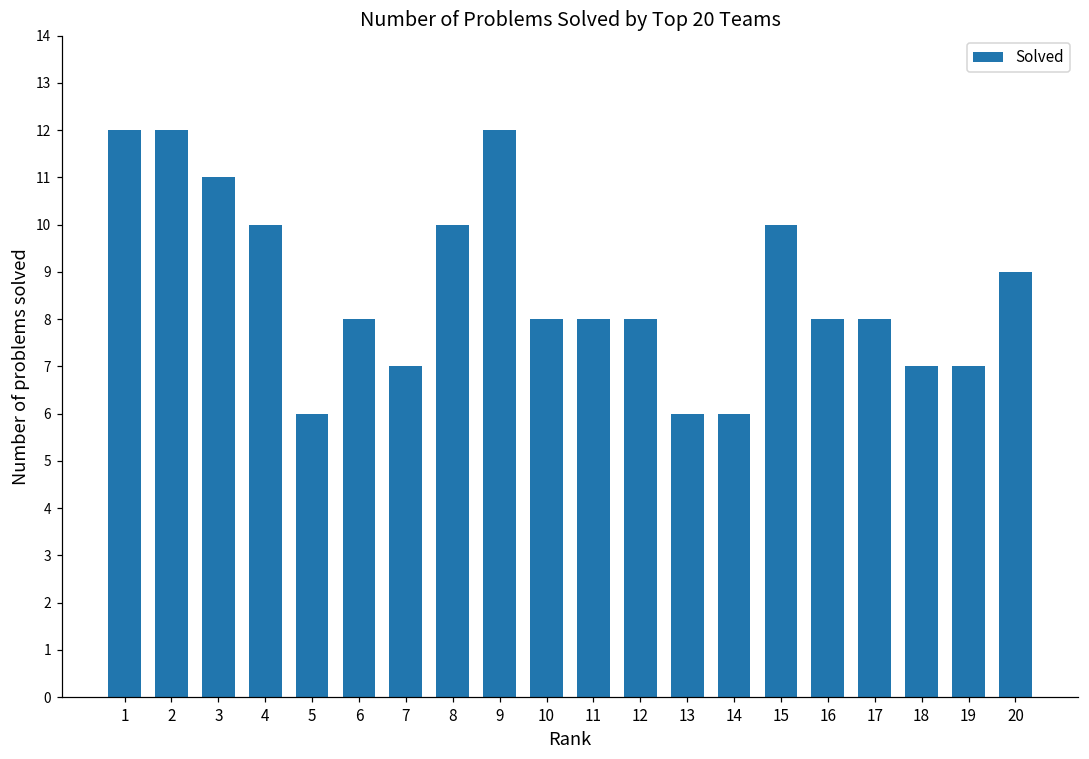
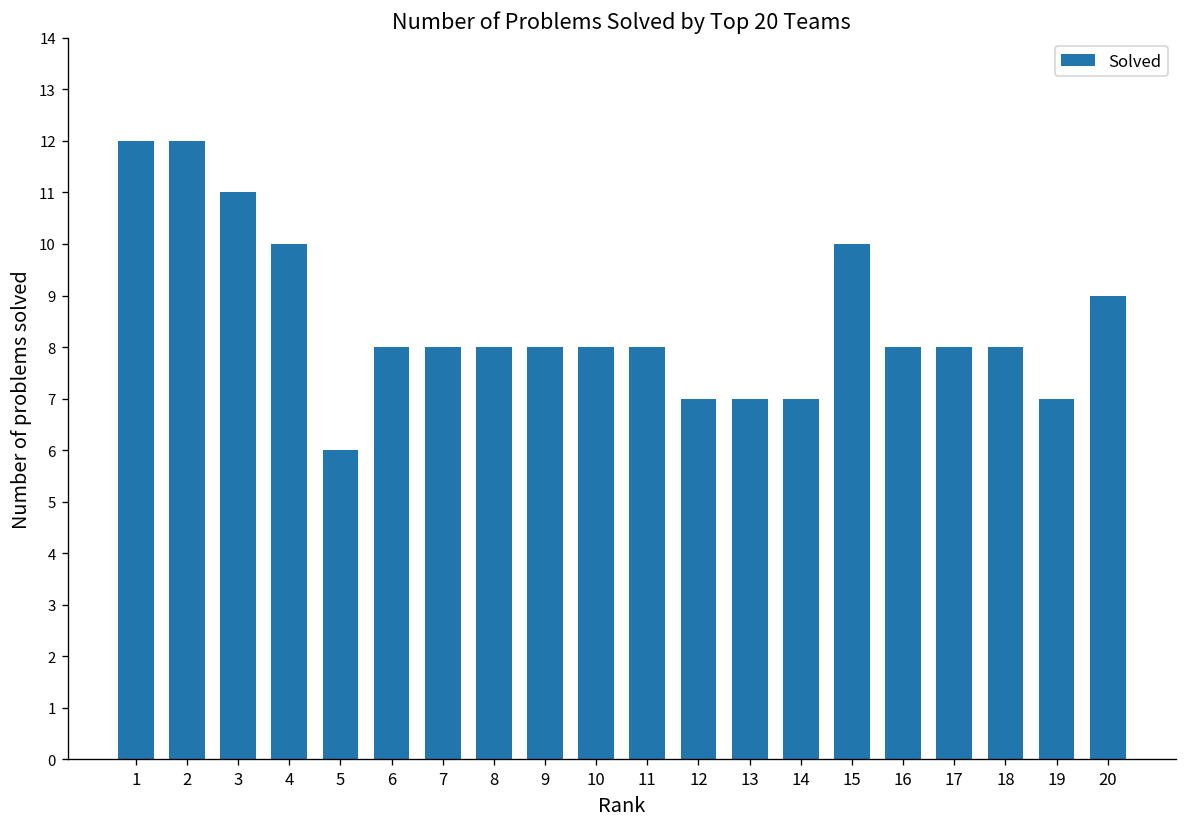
7: 7 -> 8
8: 10 -> 8
9: 12 -> 8
12: 8 -> 7
13: 6 -> 7
14: 6 -> 7
18: 7 -> 8
